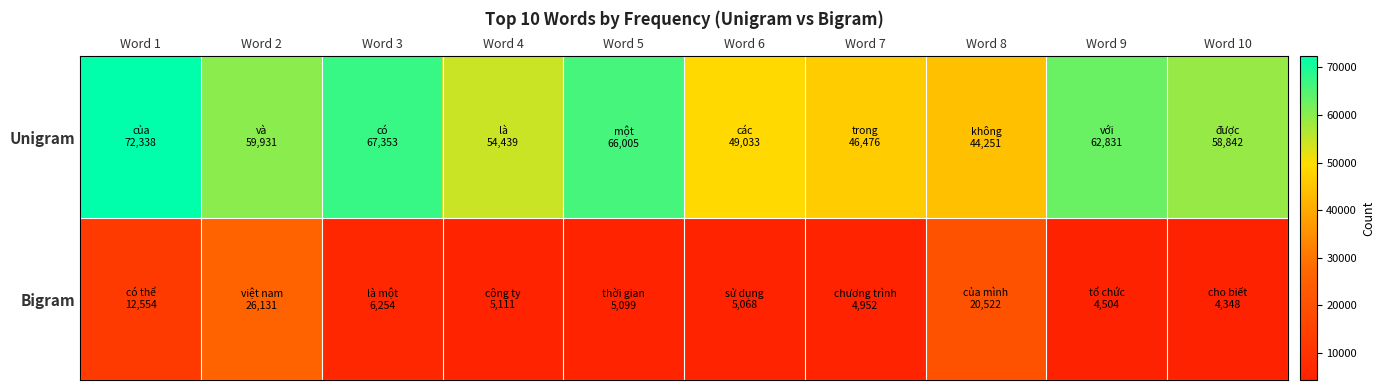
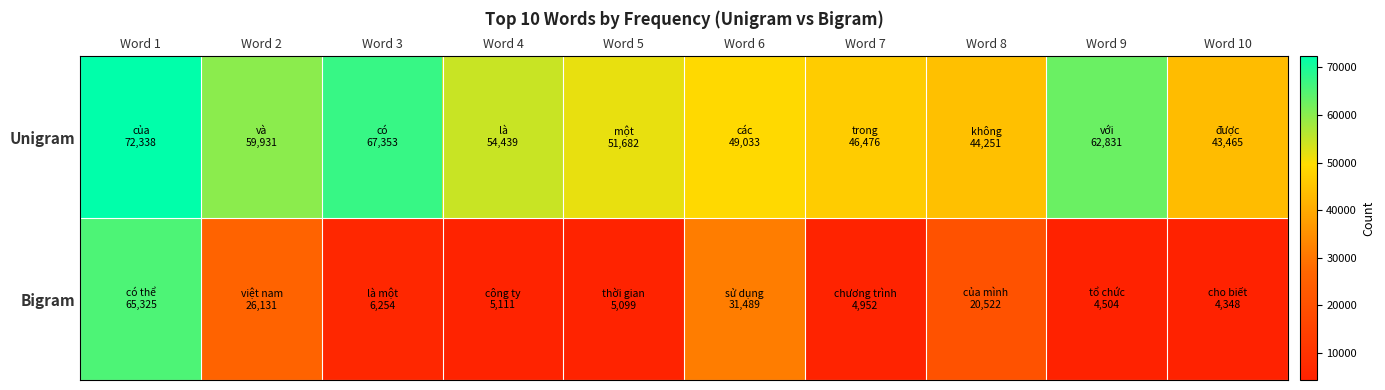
Unigram, Word 5: 66,005 -> 51,682
Unigram, Word 10: 58,842 -> 43,465
Bigram, Word 1: 12,554 -> 65,325
Bigram, Word 6: 5,068 -> 31,489
